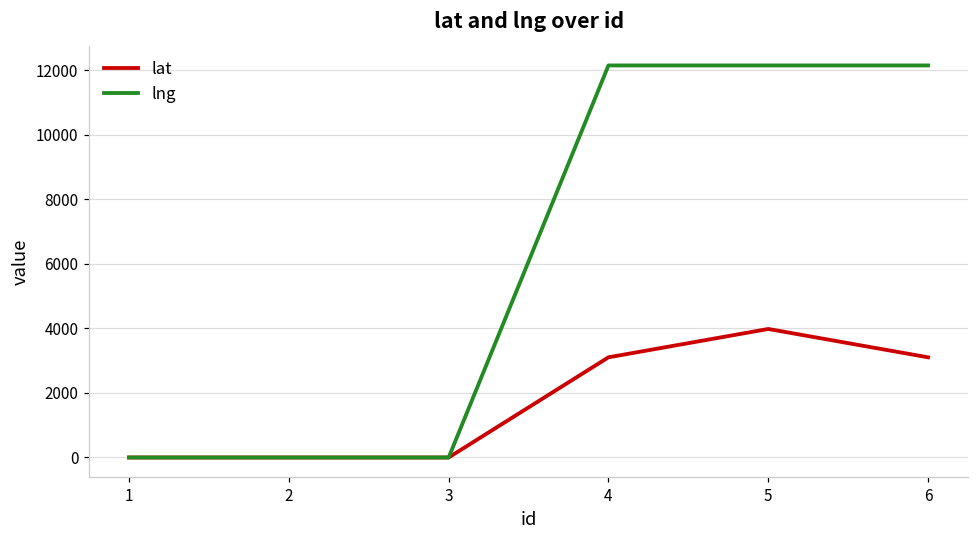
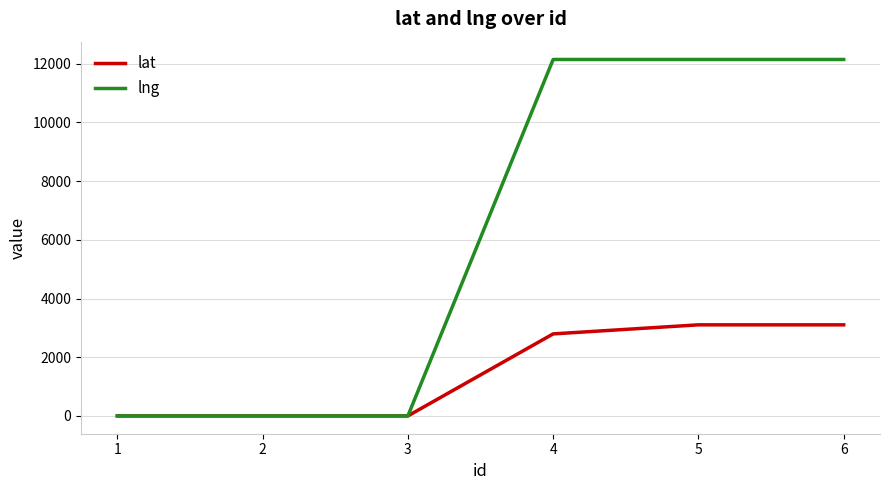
lat, 4: 3100 -> 2800
lat, 5: 4000 -> 3100
